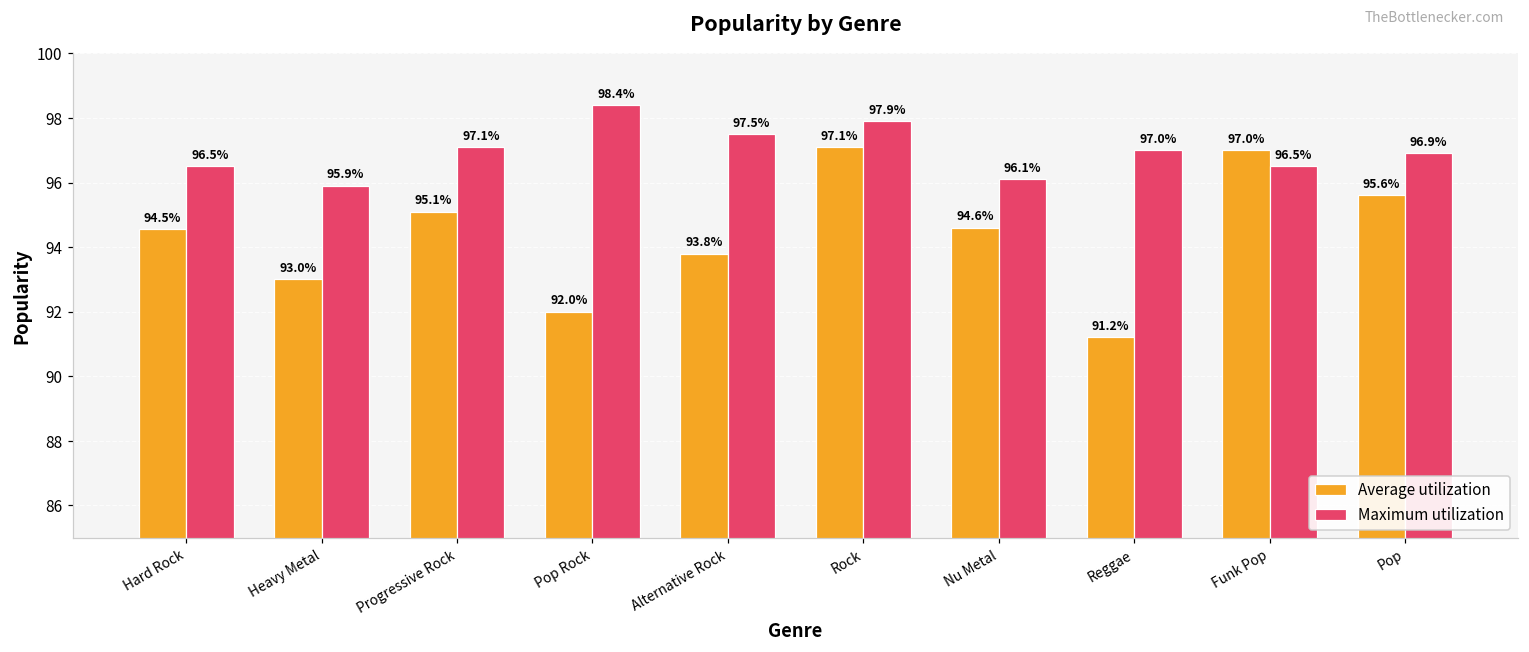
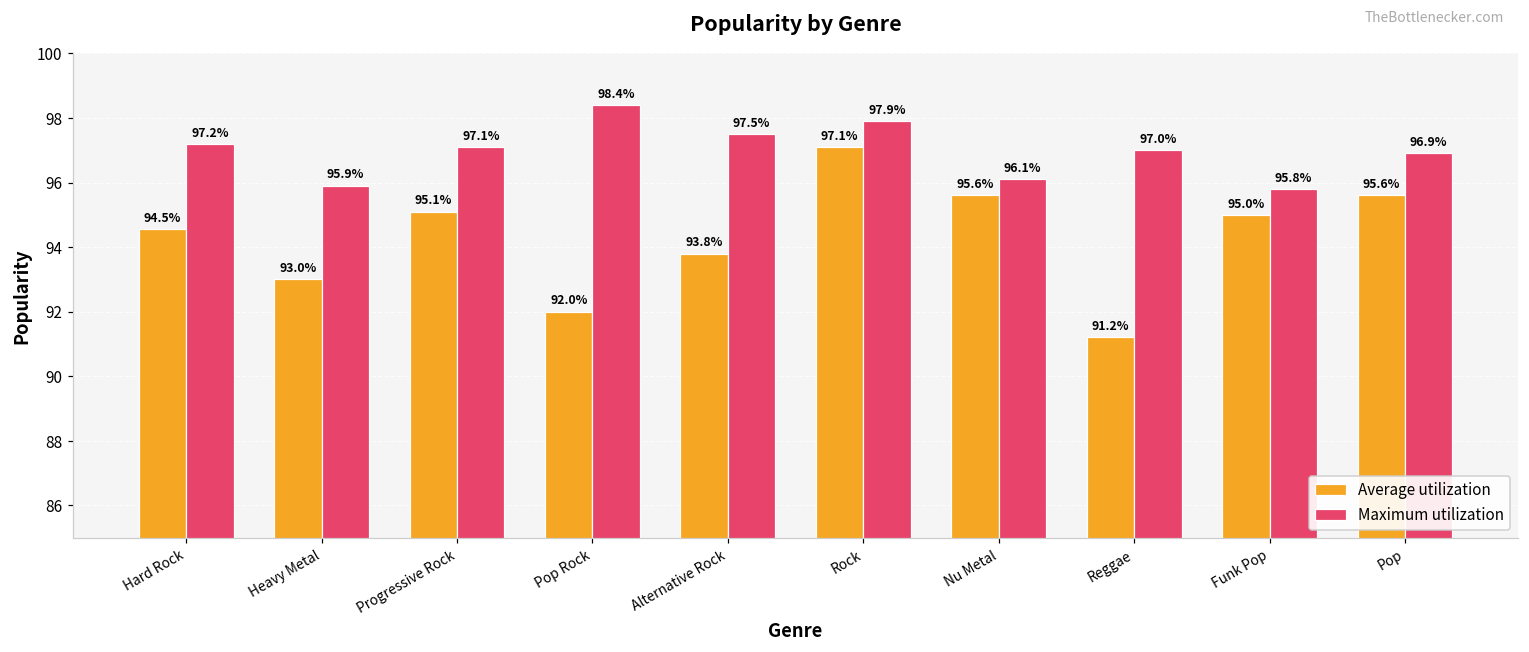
Maximum utilization, Hard Rock: 96.5% -> 97.2%
Average utilization, Nu Metal: 94.6% -> 95.6%
Average utilization, Funk Pop: 97.0% -> 95.0%
Maximum utilization, Funk Pop: 96.5% -> 95.8%
